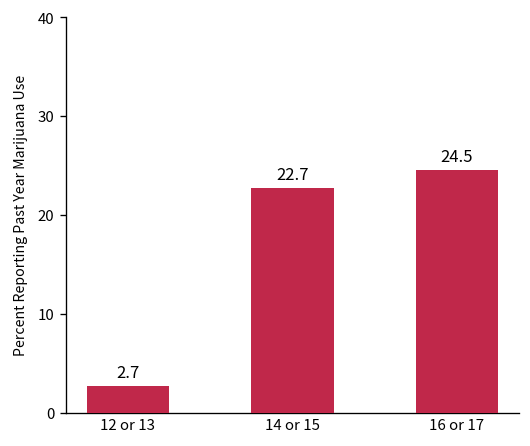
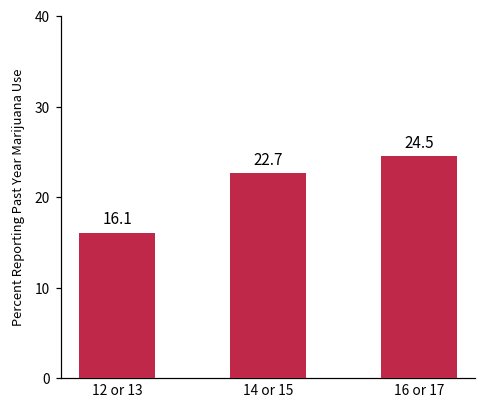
12 or 13: 2.7 -> 16.1
